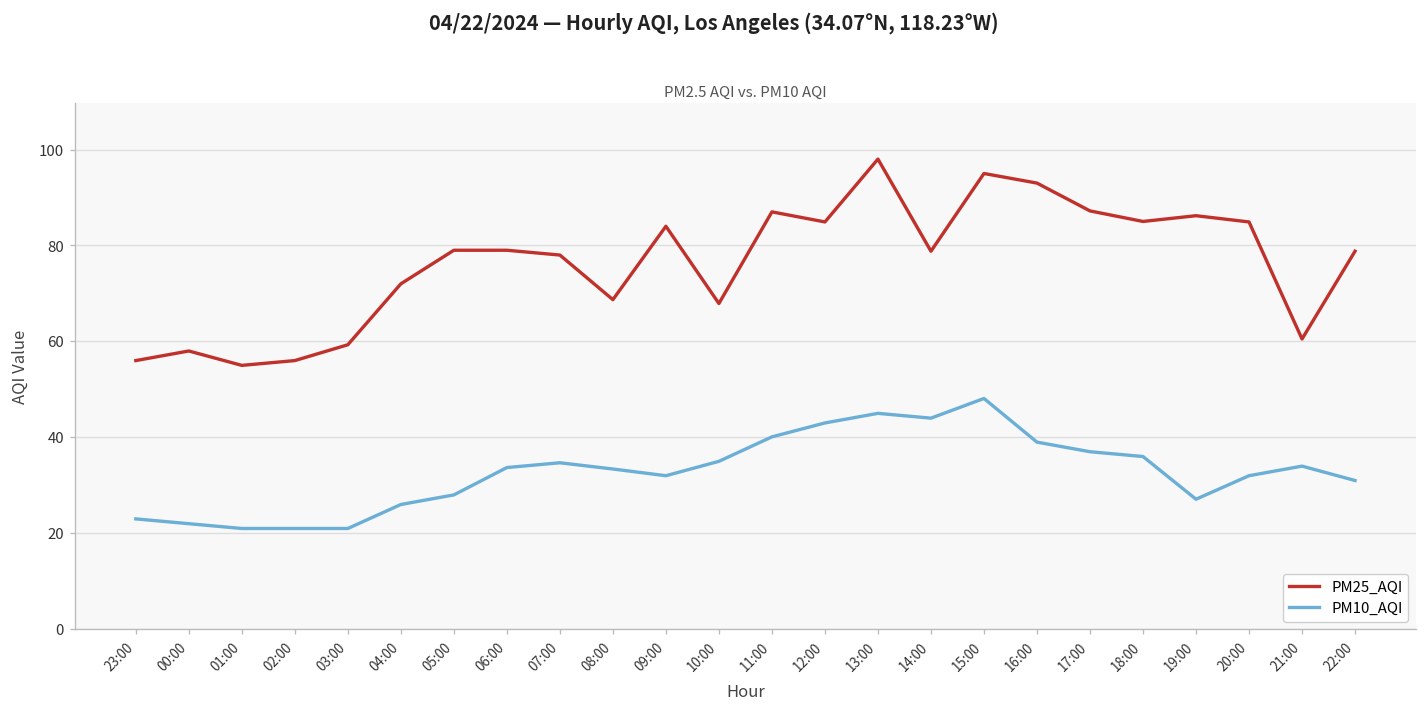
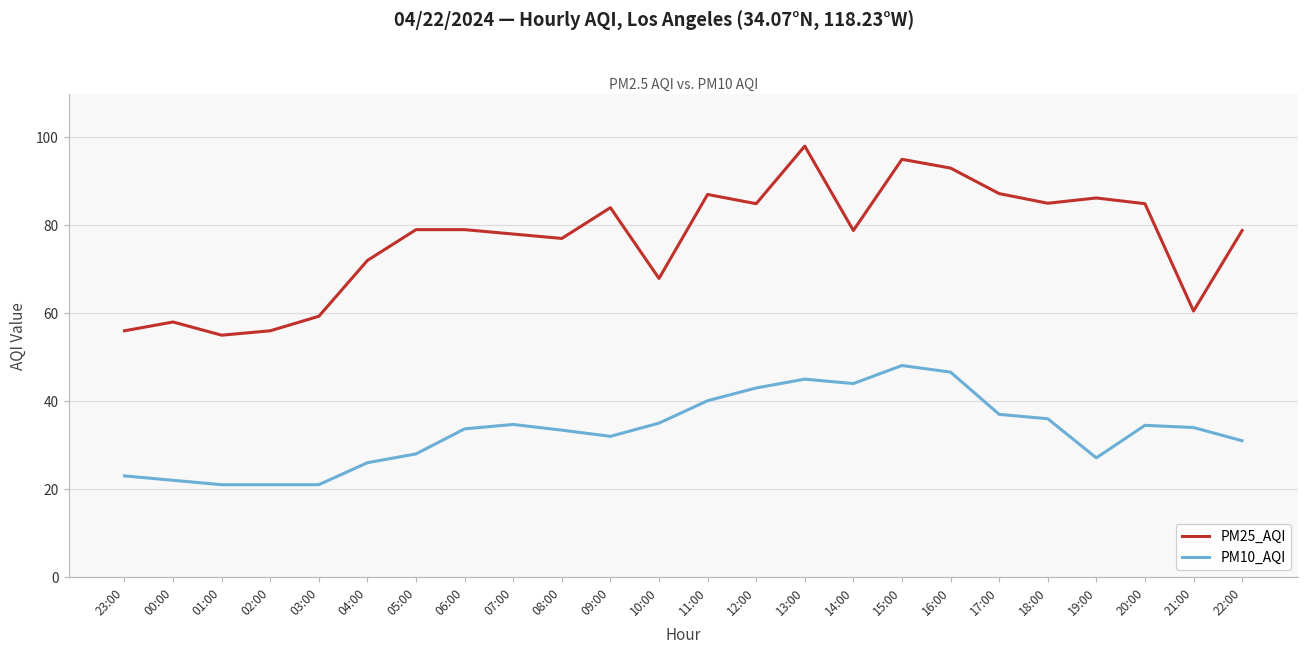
PM25_AQI, 08:00: 69 -> 77
PM10_AQI, 16:00: 39 -> 47
PM10_AQI, 20:00: 32 -> 35
